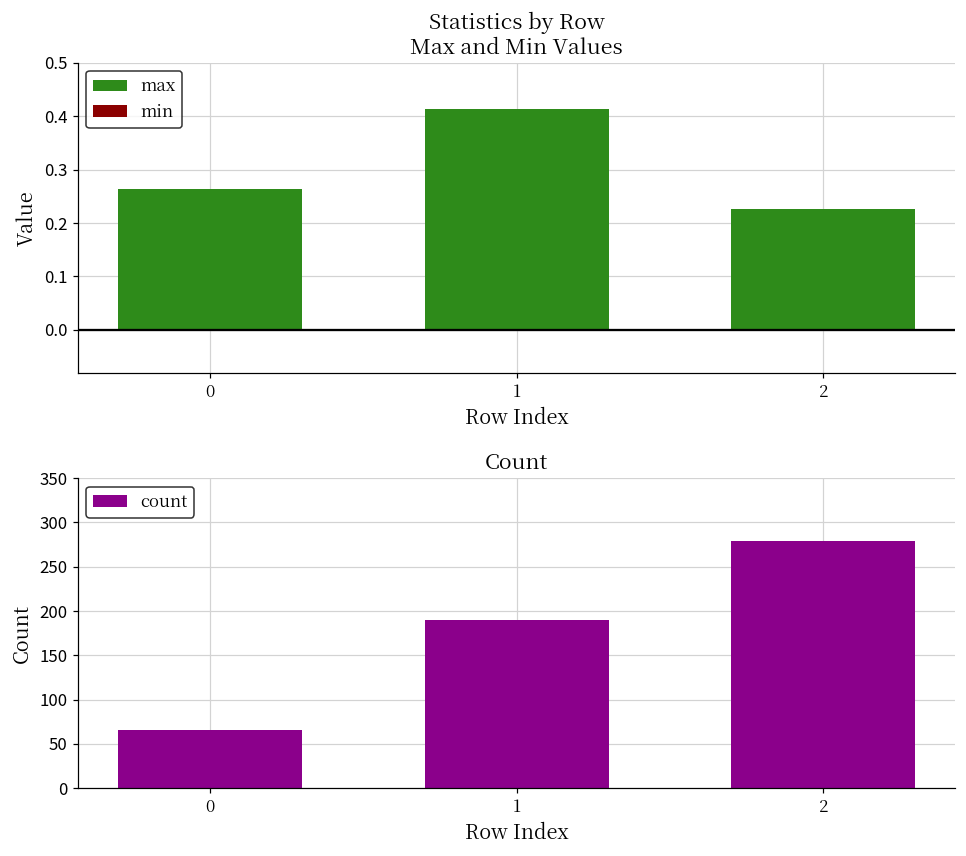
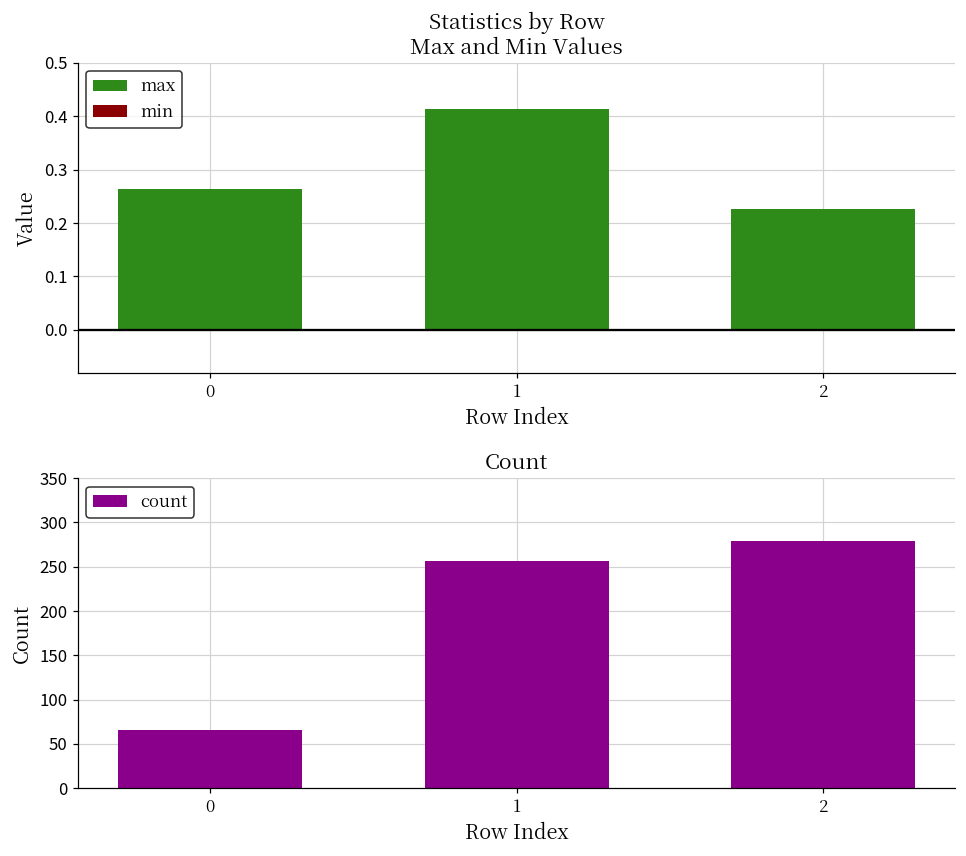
Count, 1: 190 -> 260
